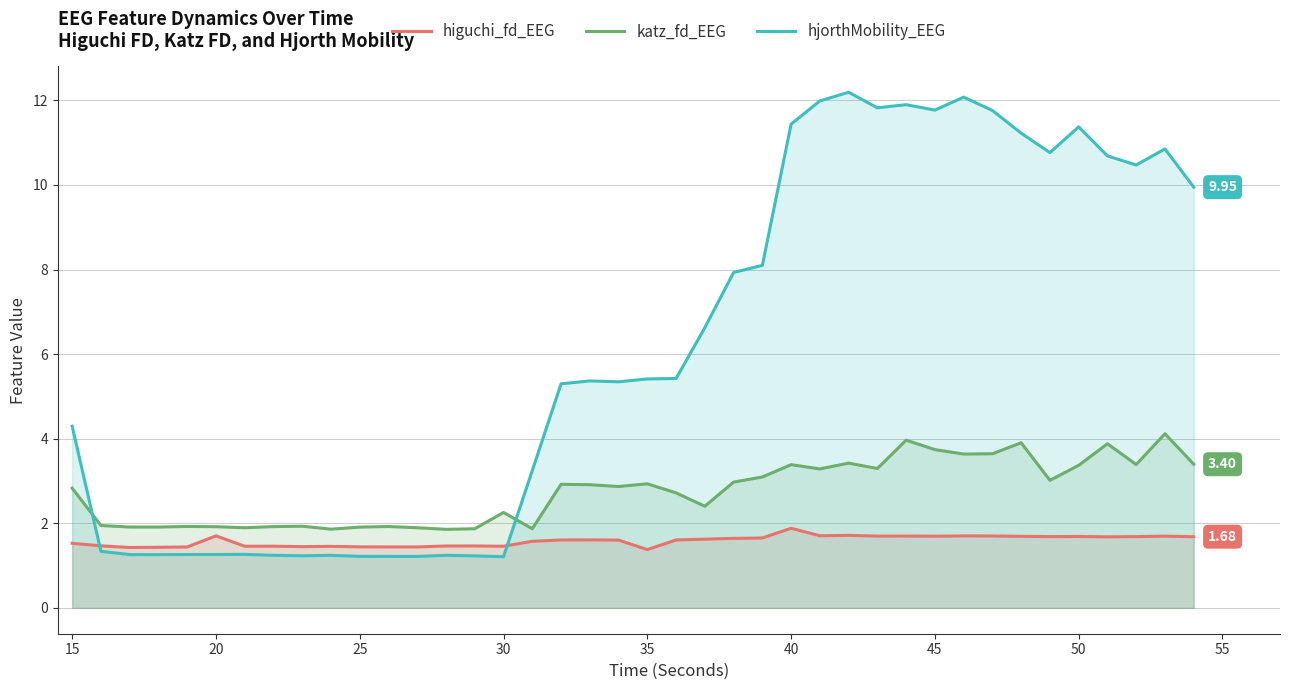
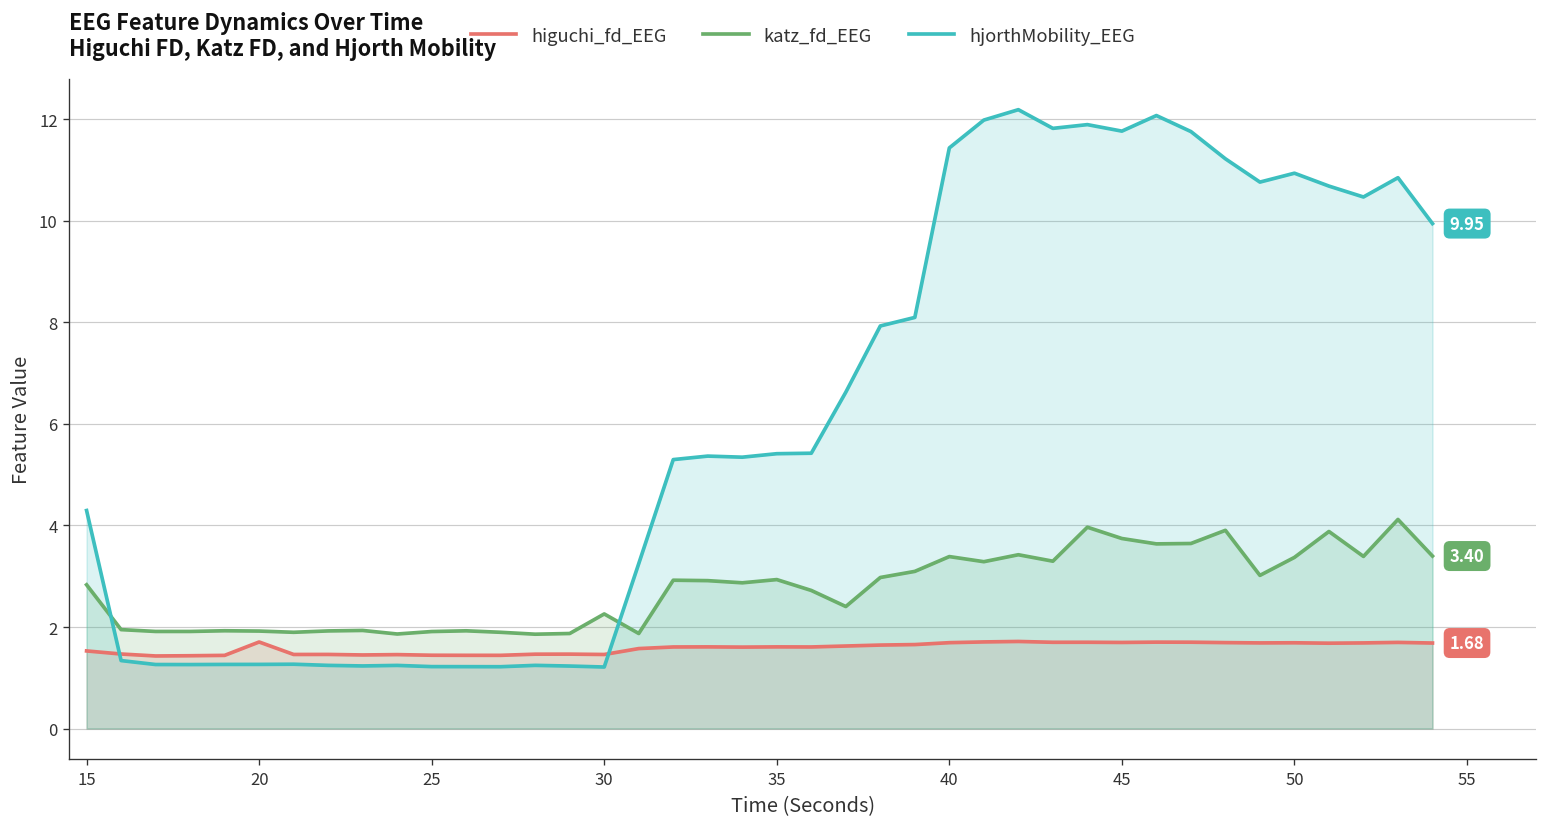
higuchi_fd_EEG, 35: 1.4 -> 1.6
higuchi_fd_EEG, 40: 1.9 -> 1.7
hjorthMobility_EEG, 50: 11.4 -> 10.9
